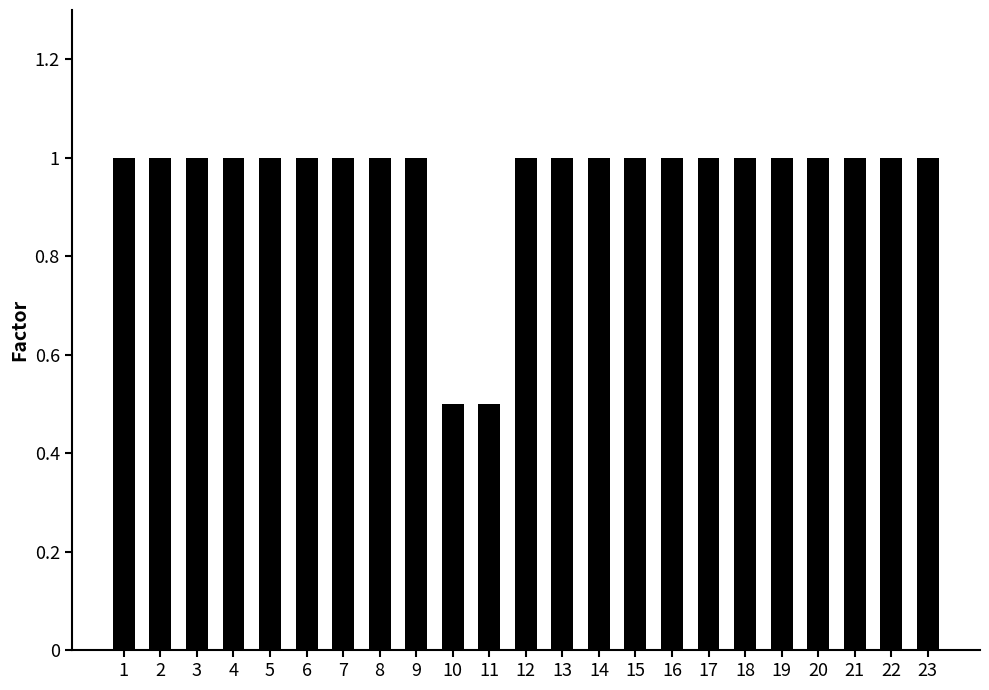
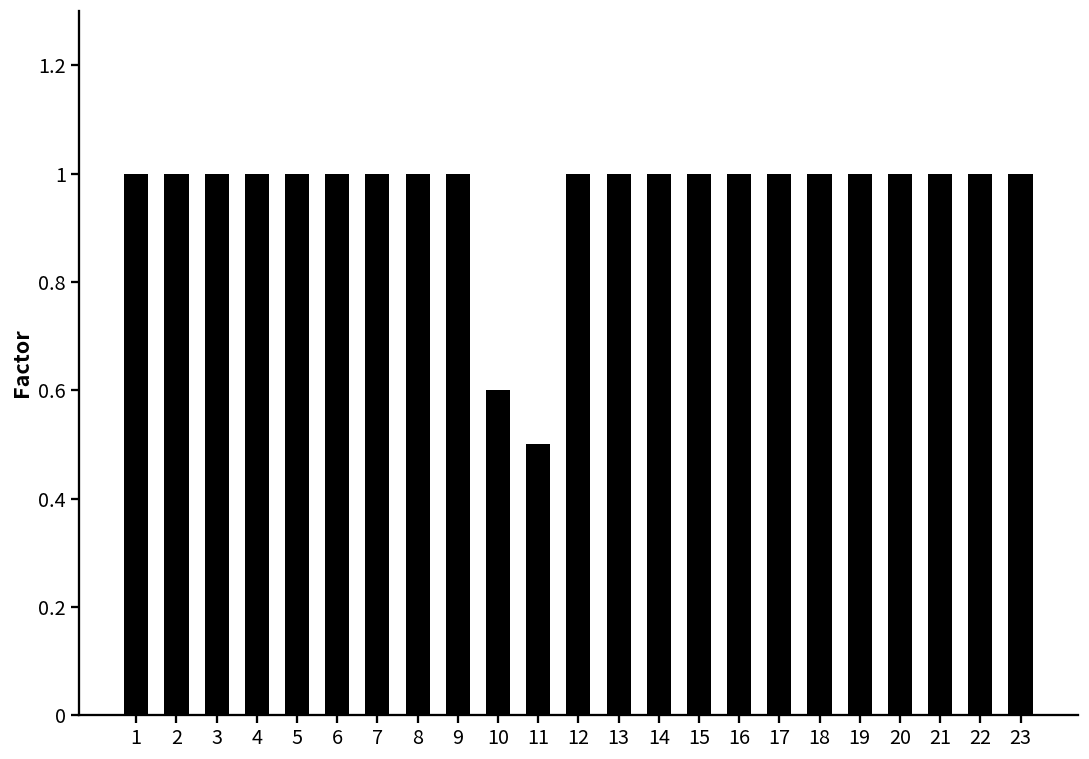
10: 0.5 -> 0.6
